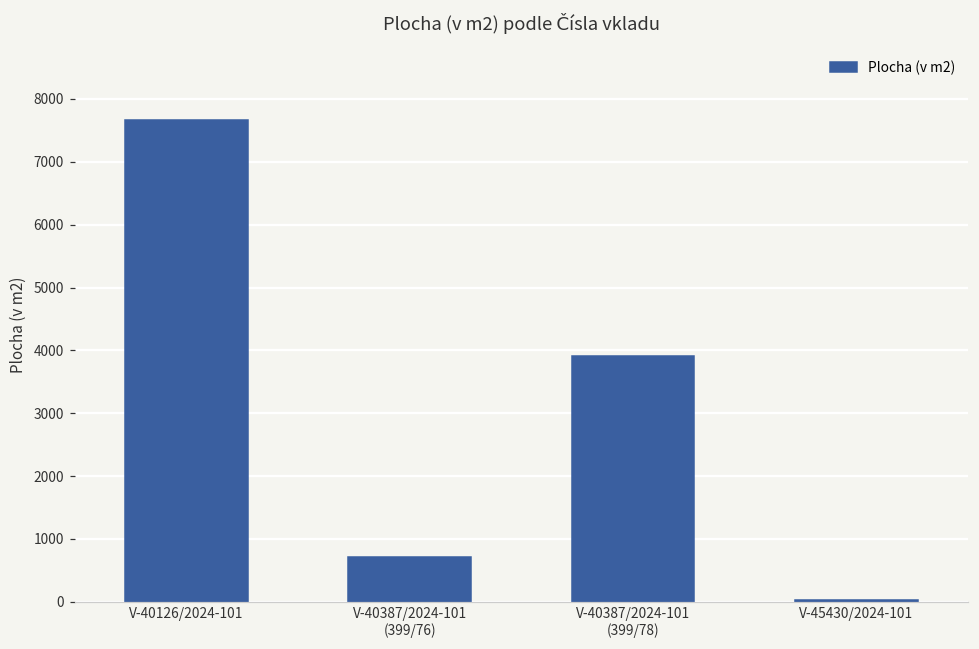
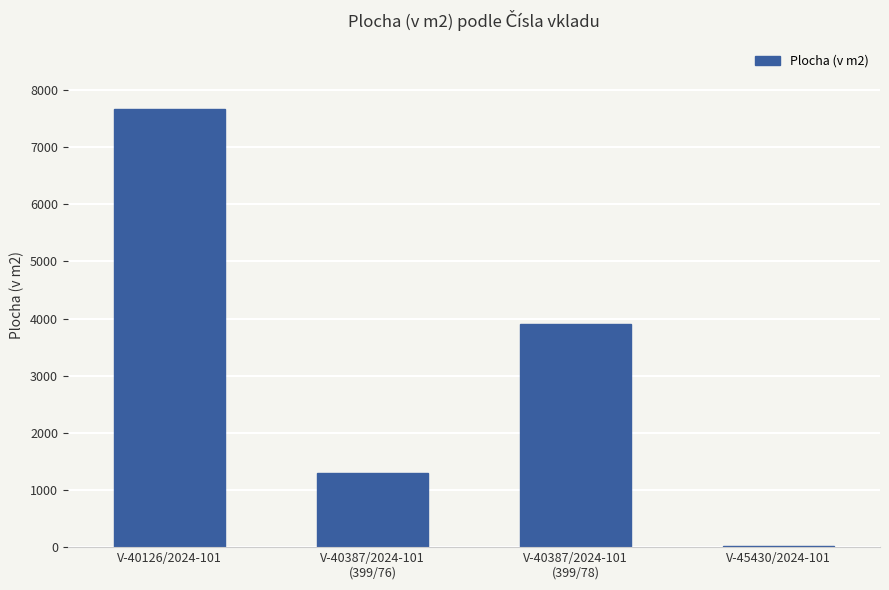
V-40387/2024-101 (399/76): 700 -> 1300
